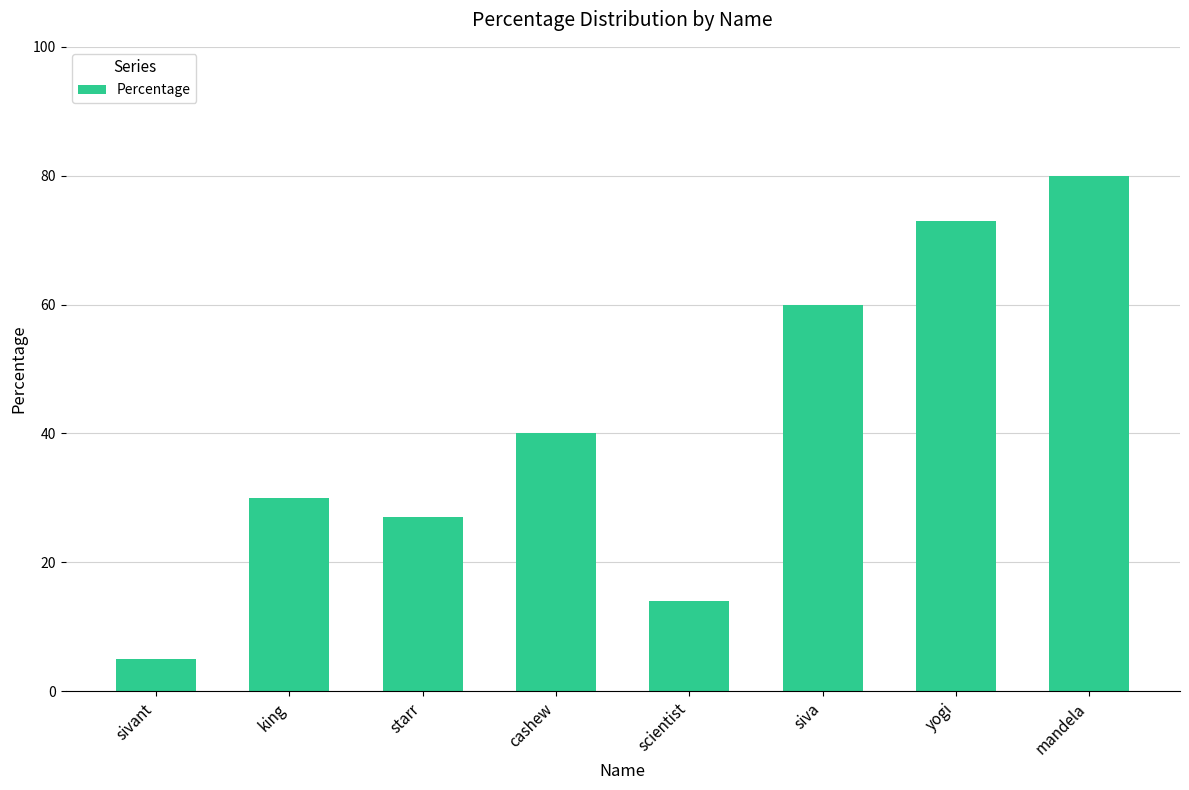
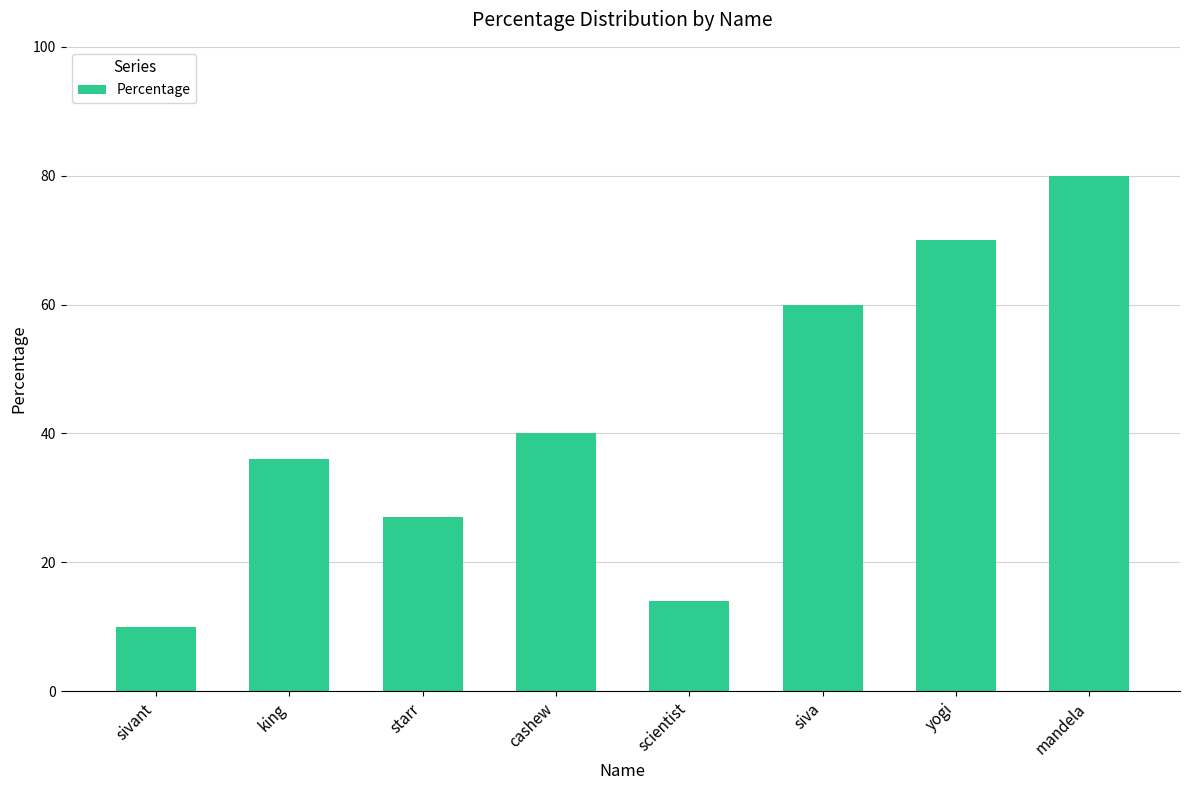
sivant: 5 -> 10
king: 30 -> 36
yogi: 73 -> 70
